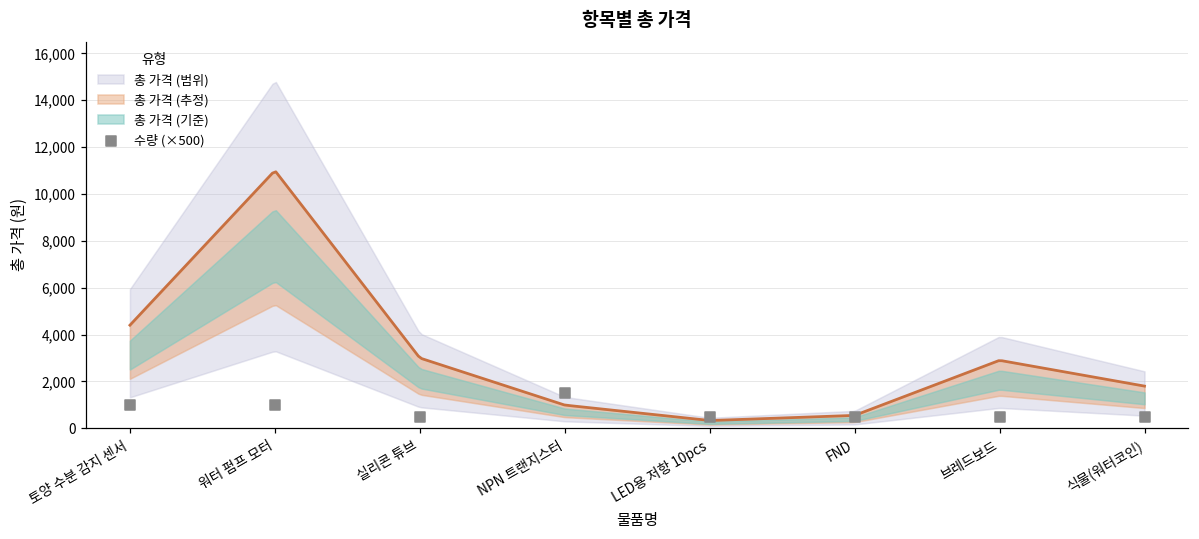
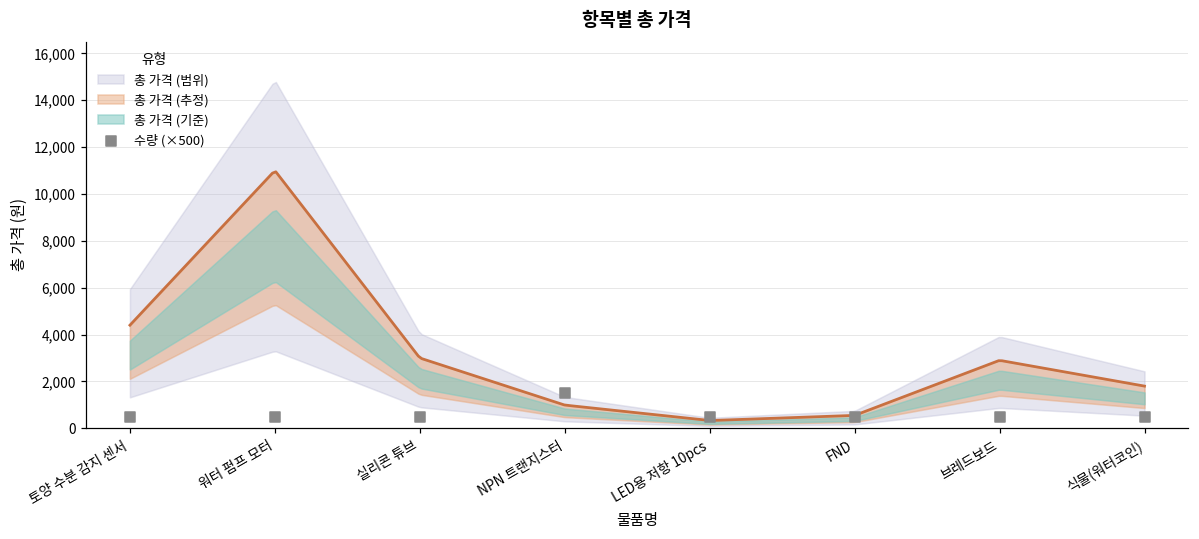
수량 (×500), 토양 수분 감지 센서: 1,000 -> 500
수량 (×500), 워터 펌프 모터: 1,000 -> 500
